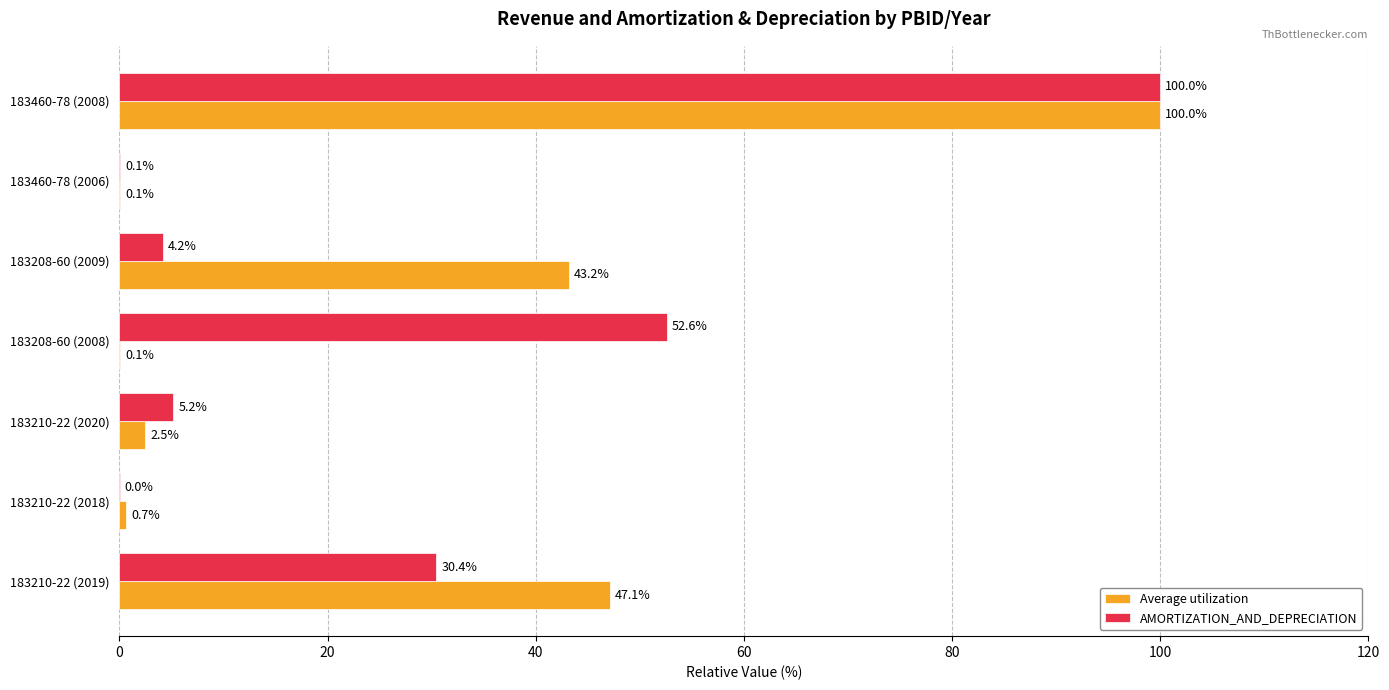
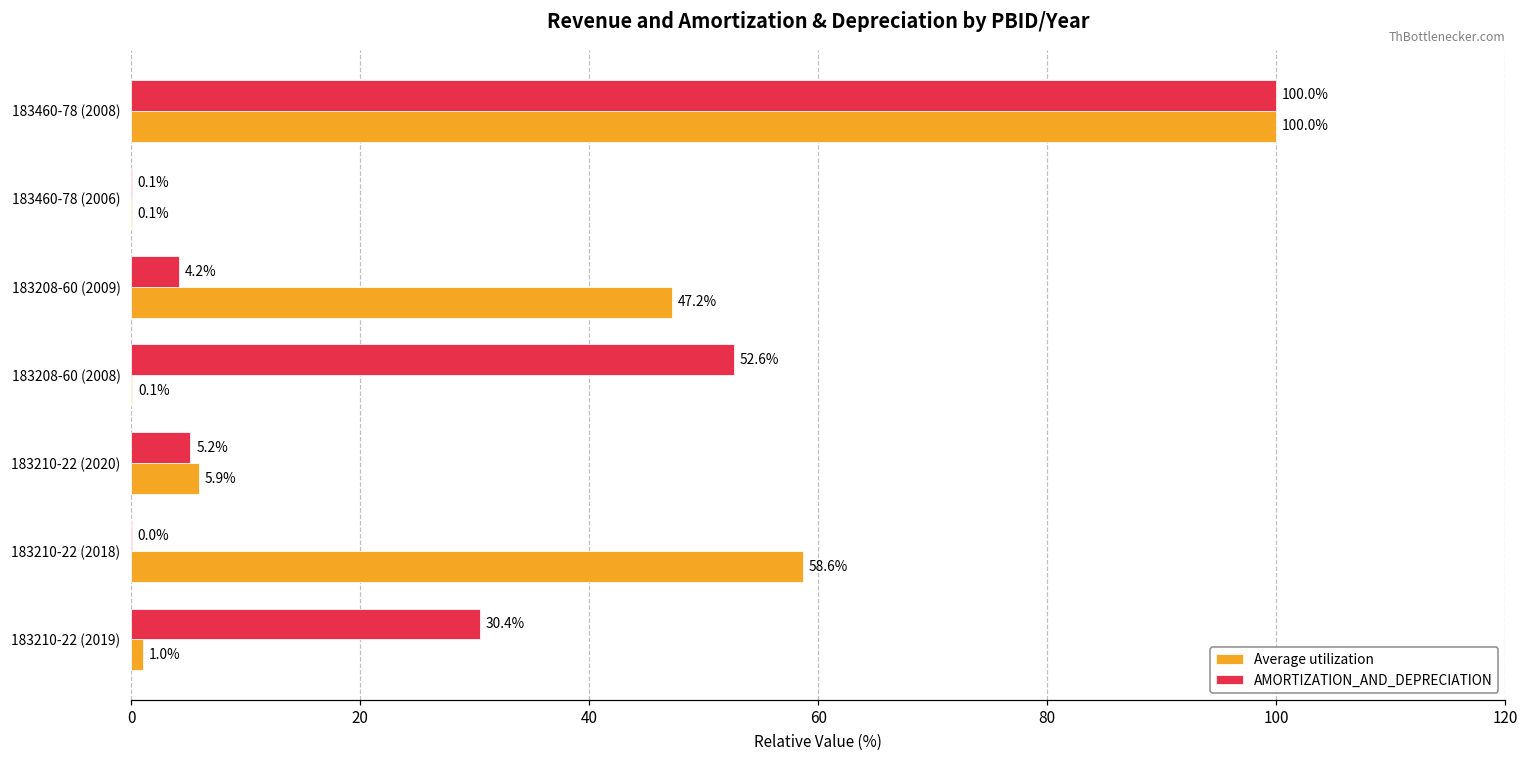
Average utilization, 183208-60 (2009): 43.2% -> 47.2%
Average utilization, 183210-22 (2020): 2.5% -> 5.9%
Average utilization, 183210-22 (2018): 0.7% -> 58.6%
Average utilization, 183210-22 (2019): 47.1% -> 1.0%
